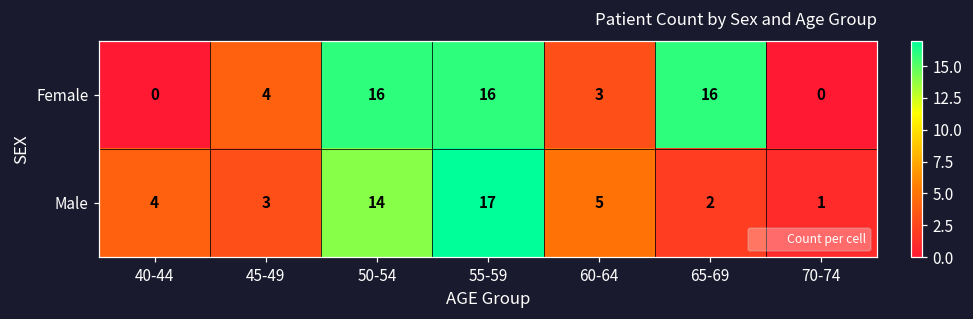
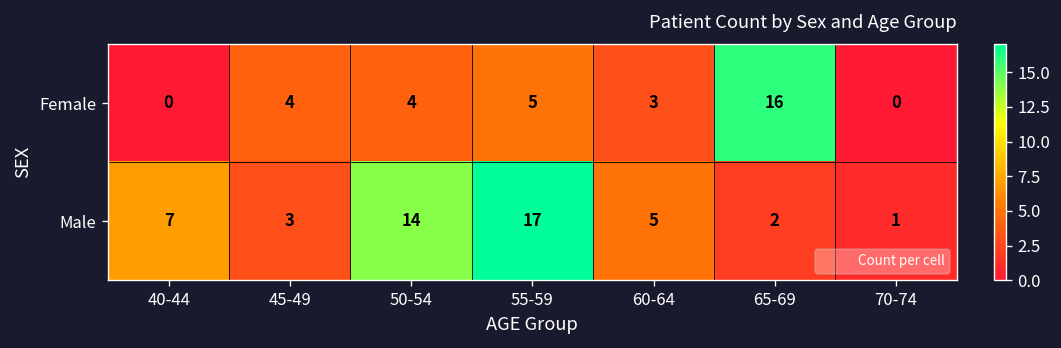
Female, 50-54: 16 -> 4
Female, 55-59: 16 -> 5
Male, 40-44: 4 -> 7
